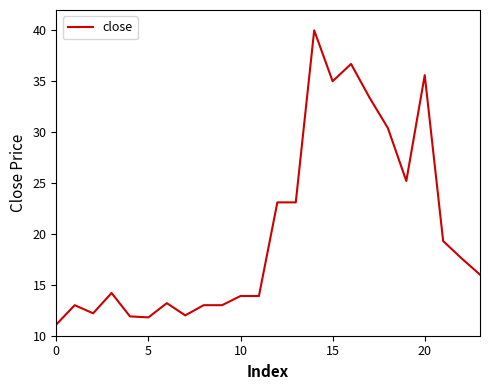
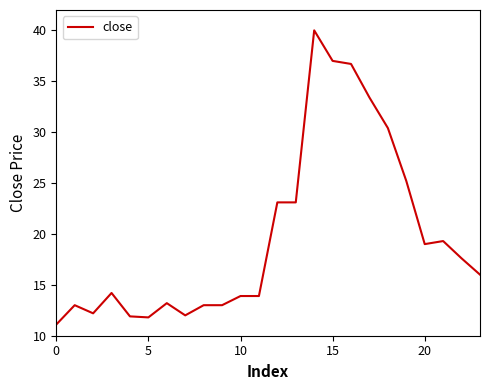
15: 35 -> 37
20: 35.6 -> 19.0
